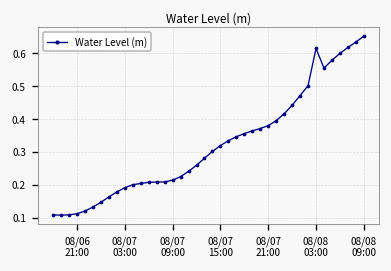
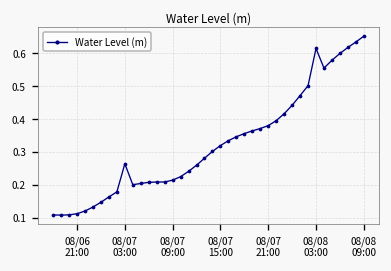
08/07 03:00: 0.19 -> 0.26
